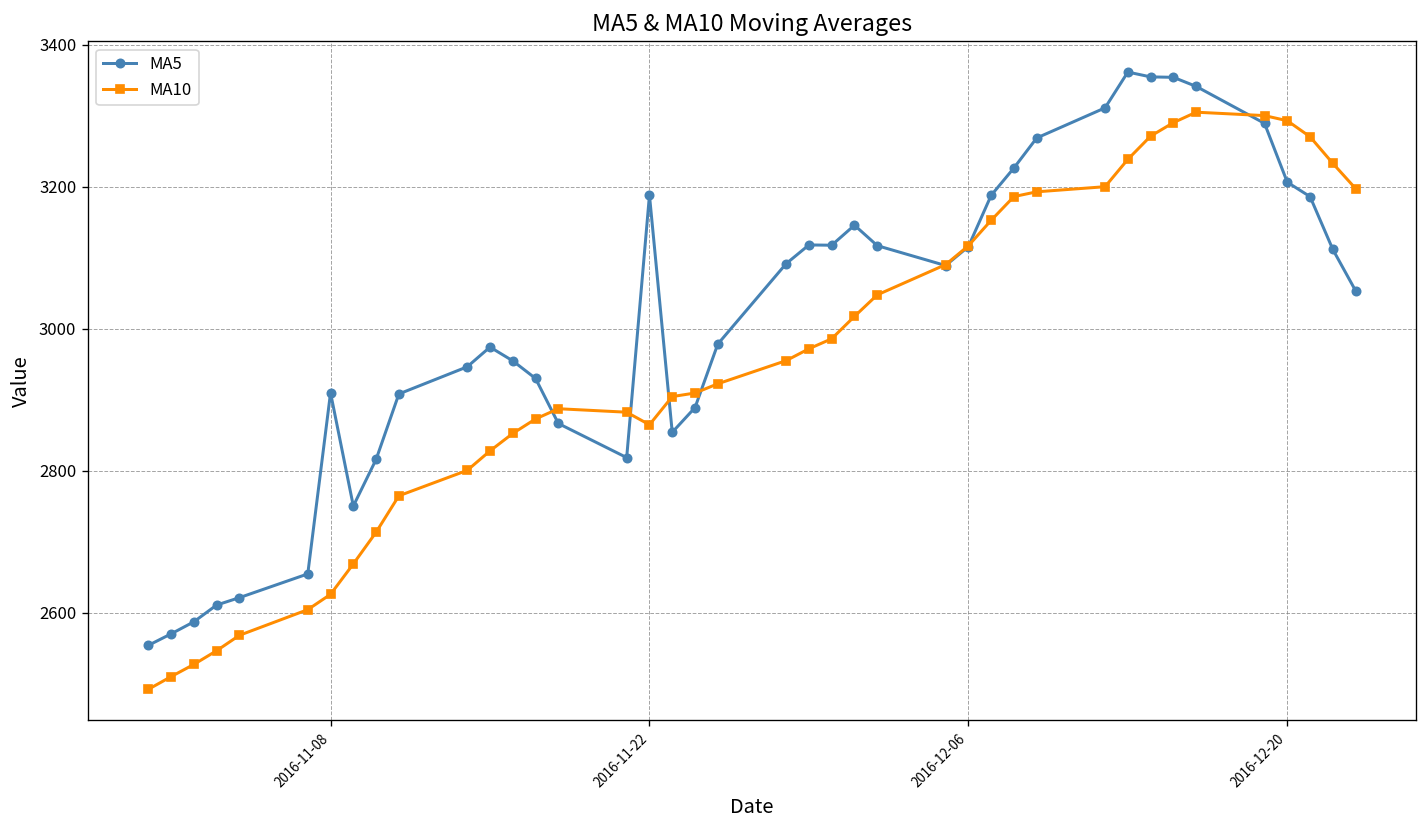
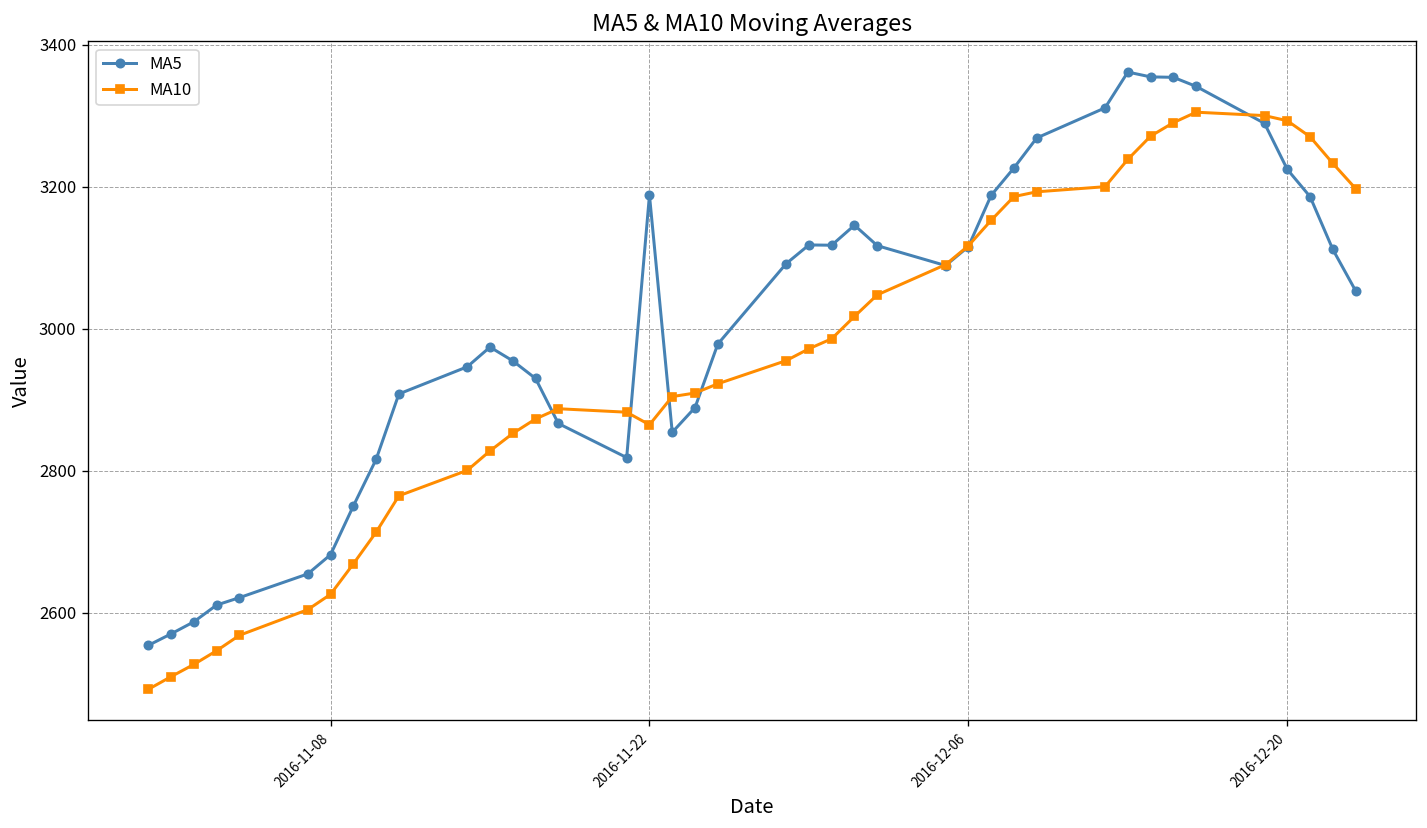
MA5, 2016-11-08: 2910 -> 2680
MA5, 2016-12-20: 3210 -> 3220
